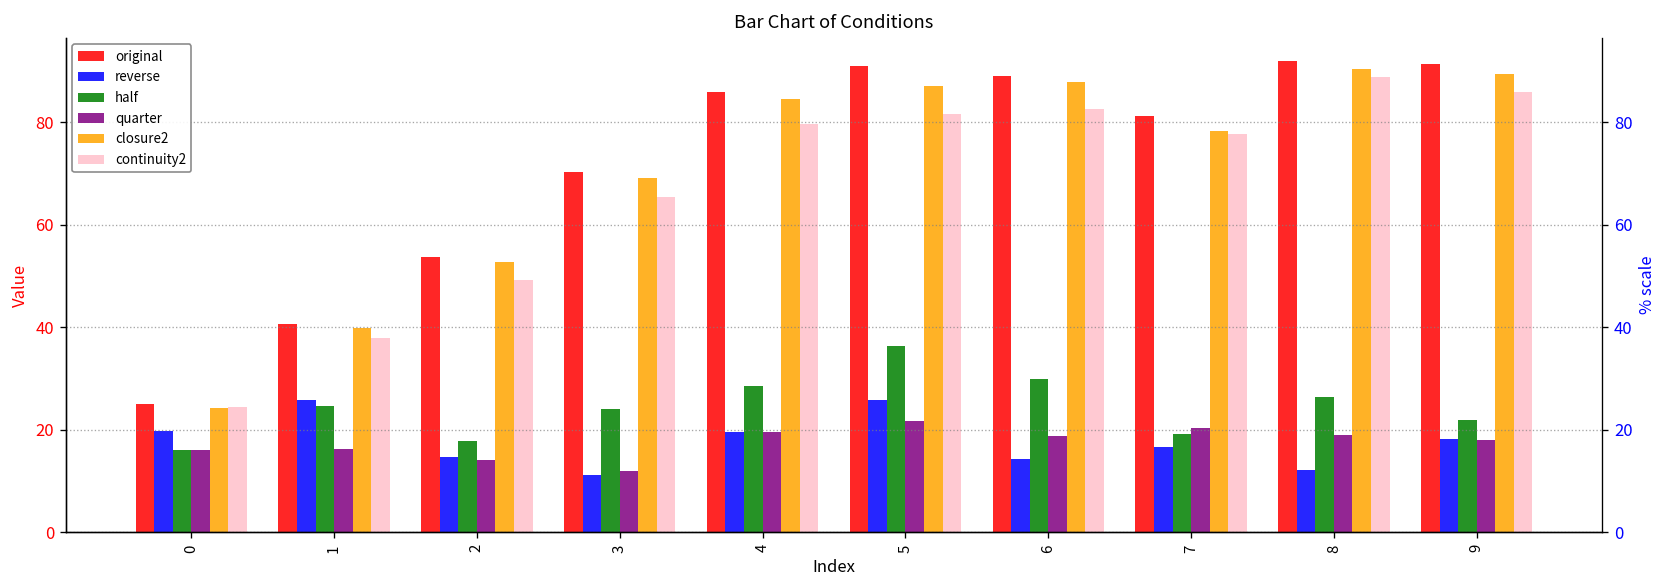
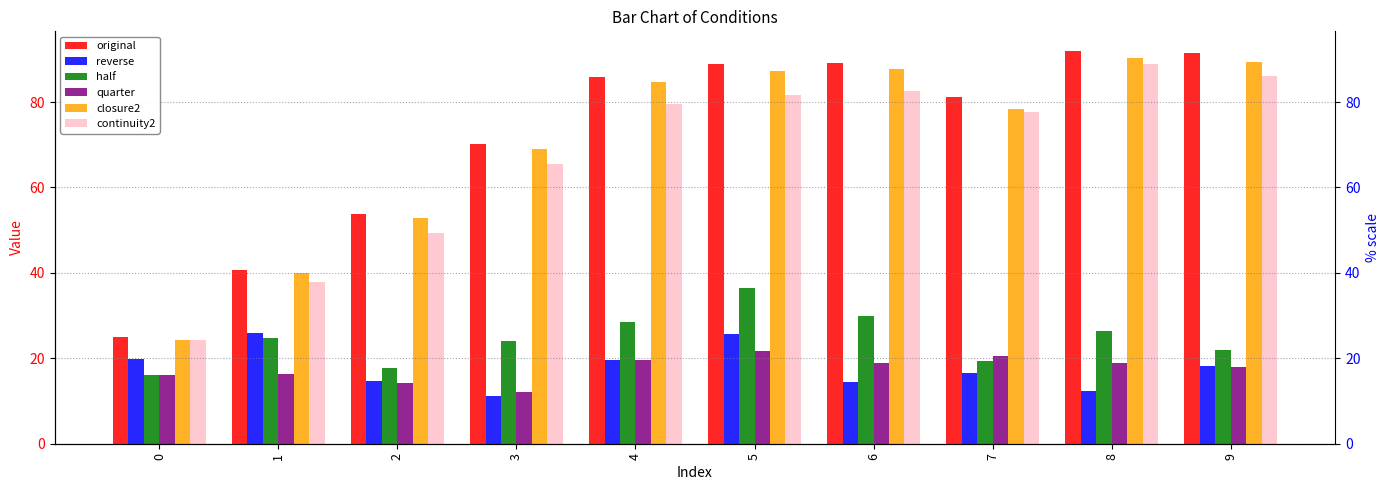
original, 5: 91 -> 89
